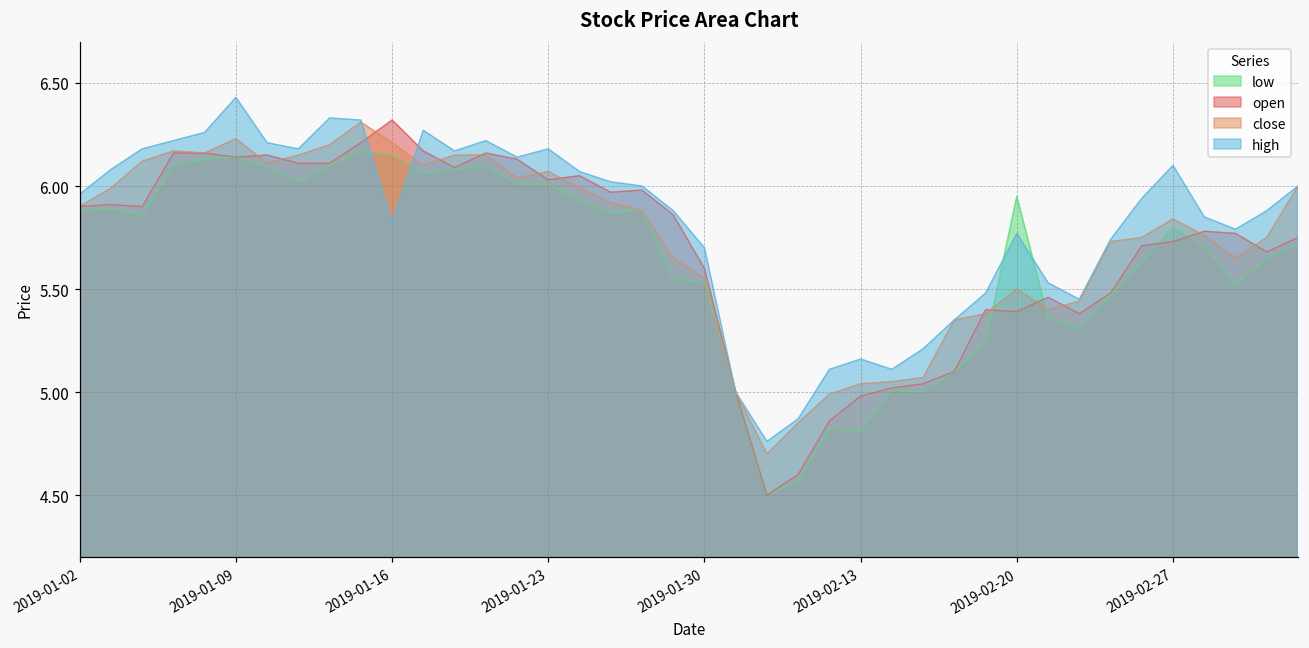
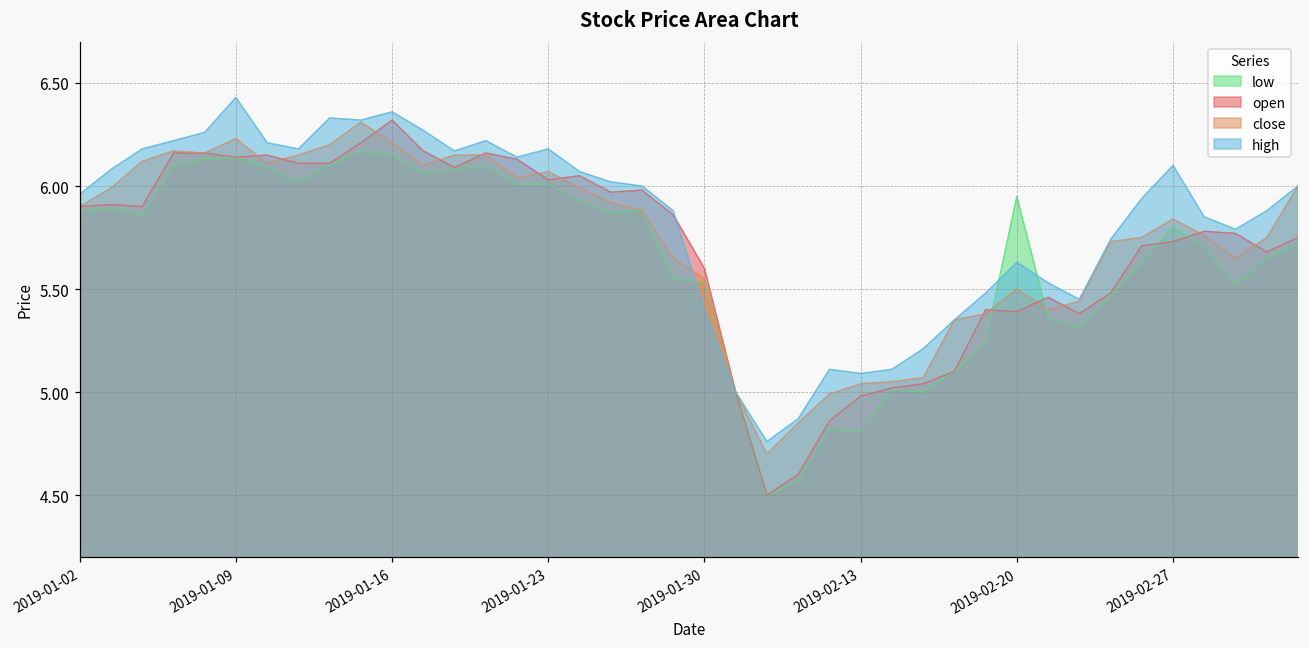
high, 2019-01-16: 5.82 -> 6.36
high, 2019-01-30: 5.7 -> 5.4
high, 2019-02-13: 5.16 -> 5.09
high, 2019-02-20: 5.77 -> 5.63
